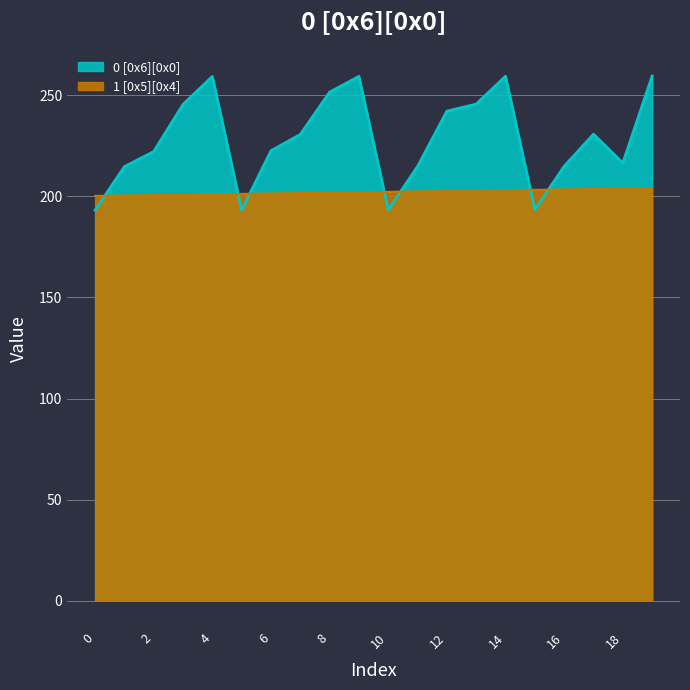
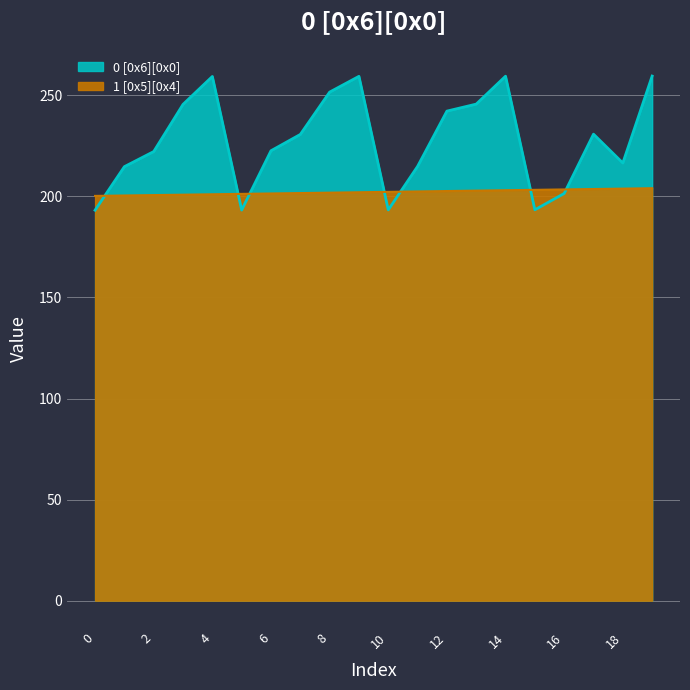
0 [0x6][0x0], 16: 215 -> 201
